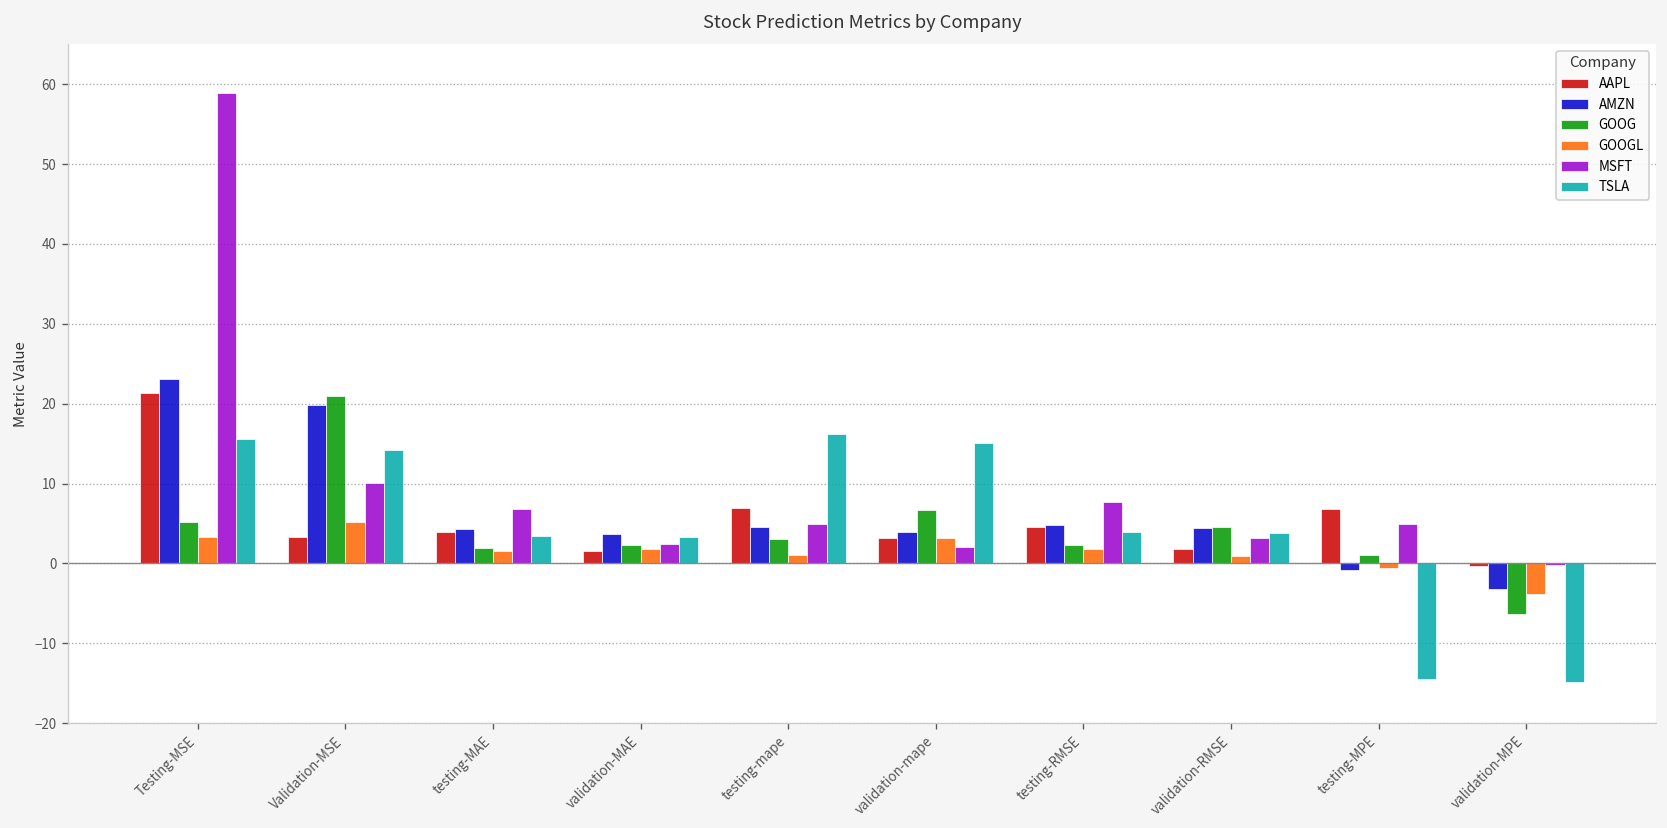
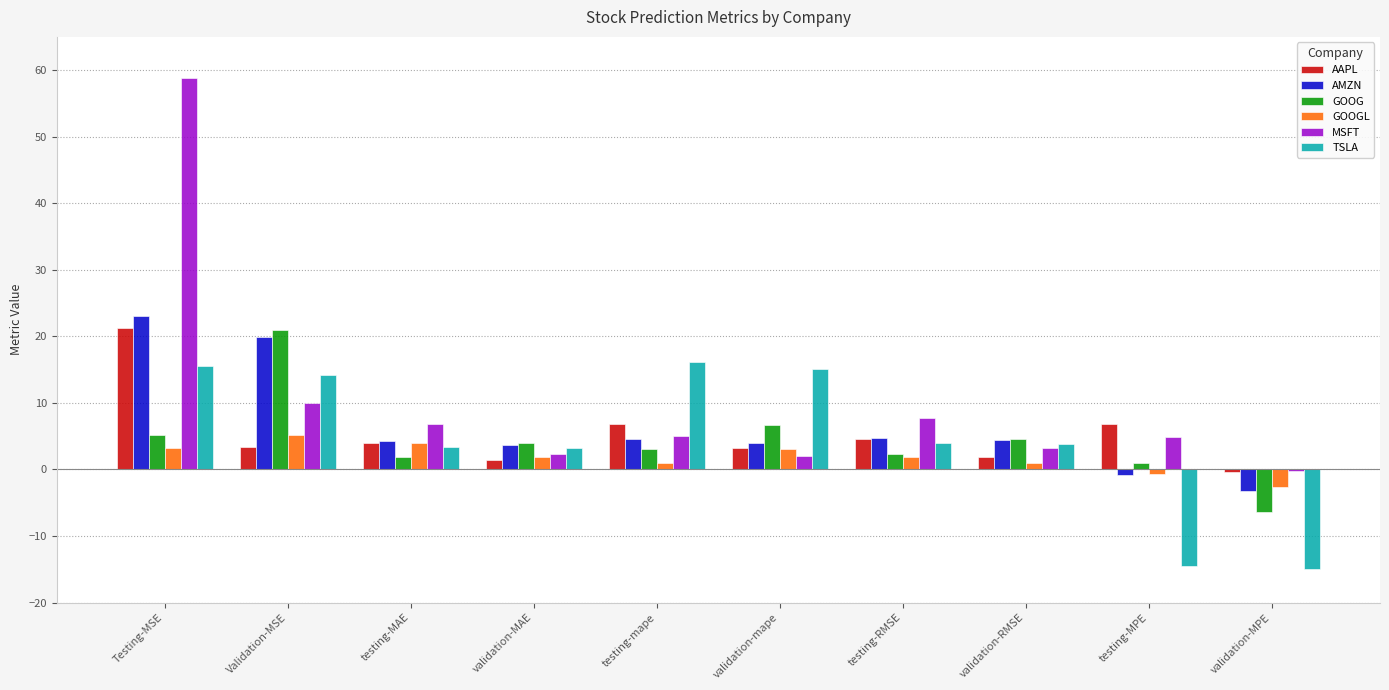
GOOGL, testing-MAE: 2 -> 4
GOOG, validation-MAE: 2 -> 4
GOOGL, validation-MPE: -4 -> -3
